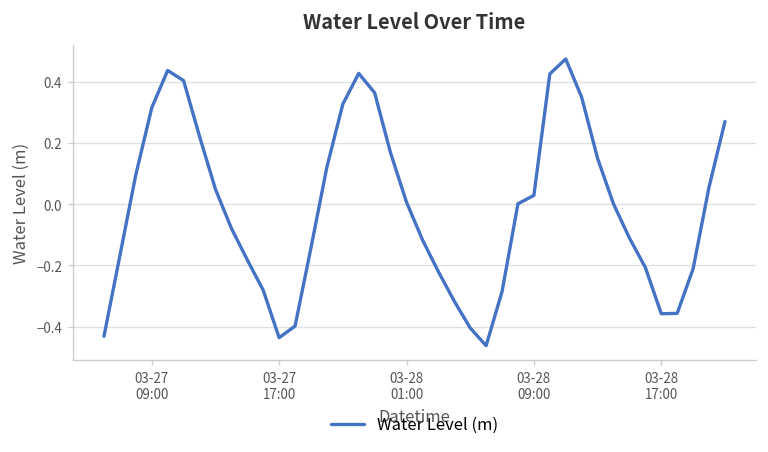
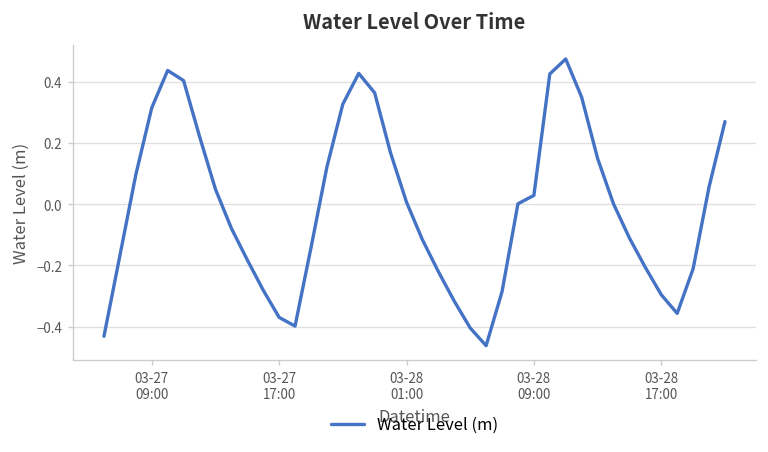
03-27 17:00: -0.44 -> -0.37
03-28 17:00: -0.36 -> -0.30
